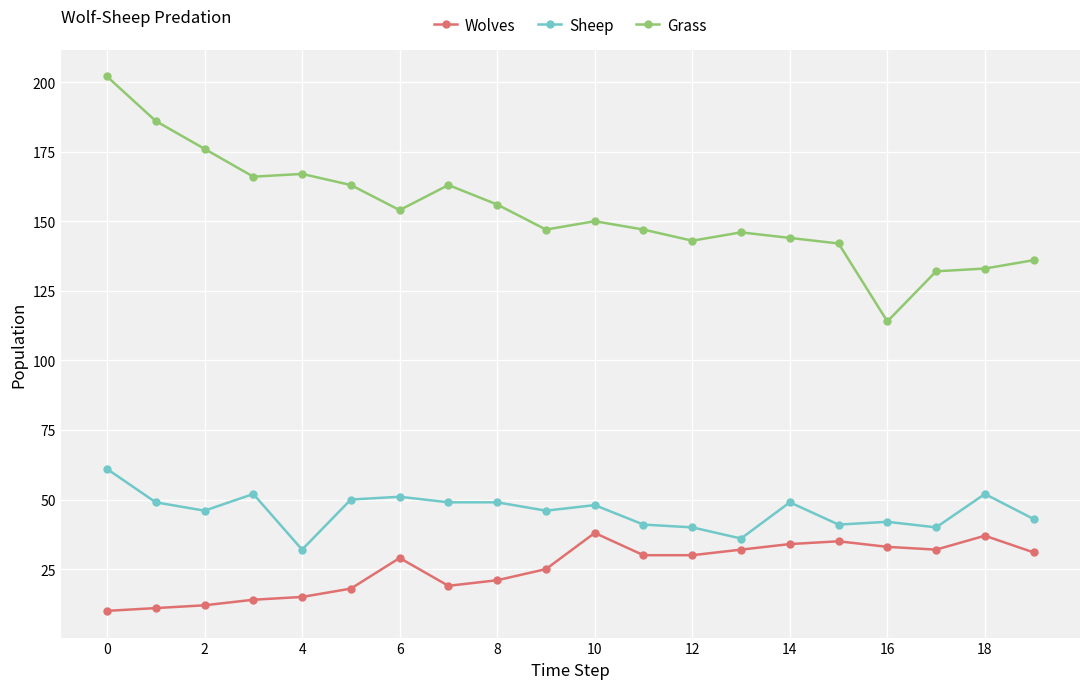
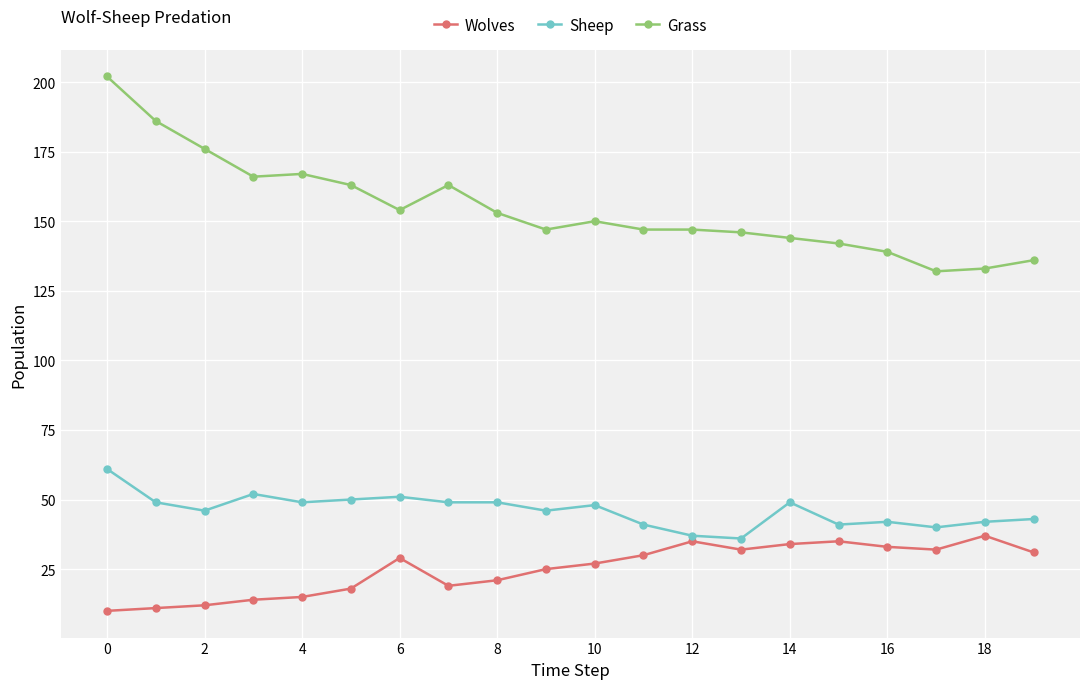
Sheep, 4: 32 -> 49
Grass, 8: 156 -> 153
Wolves, 10: 38 -> 27
Wolves, 12: 30 -> 35
Sheep, 12: 40 -> 37
Grass, 12: 143 -> 147
Grass, 16: 114 -> 139
Sheep, 18: 52 -> 42
